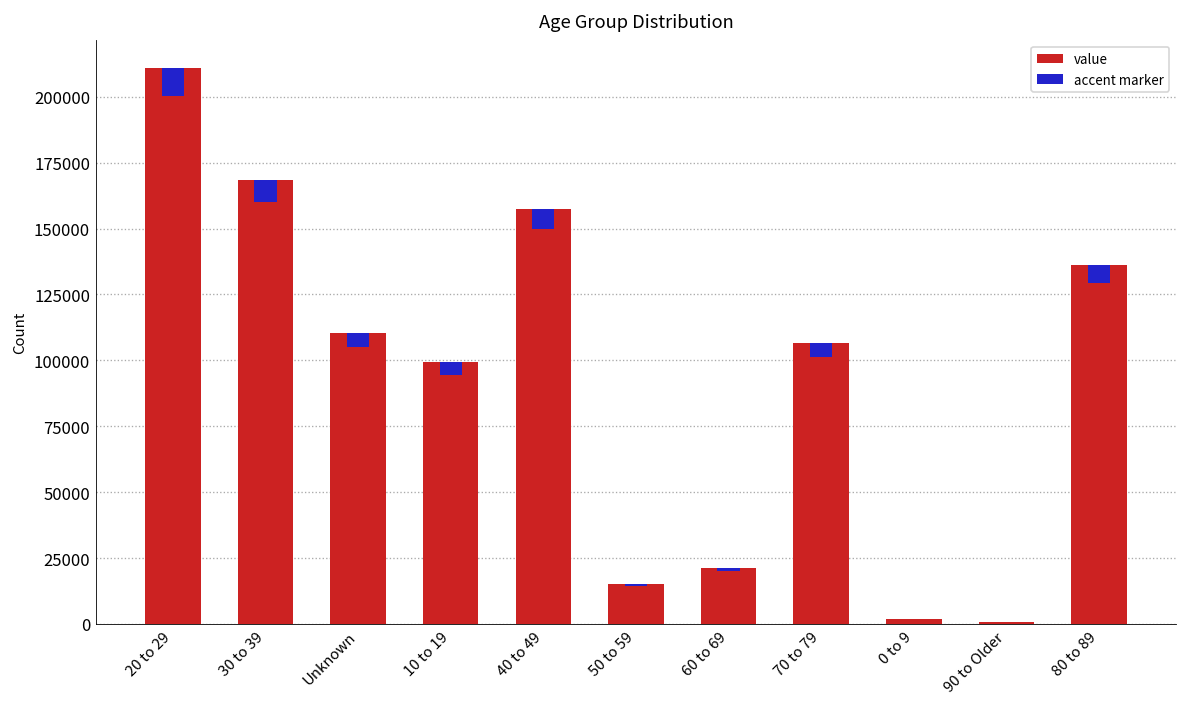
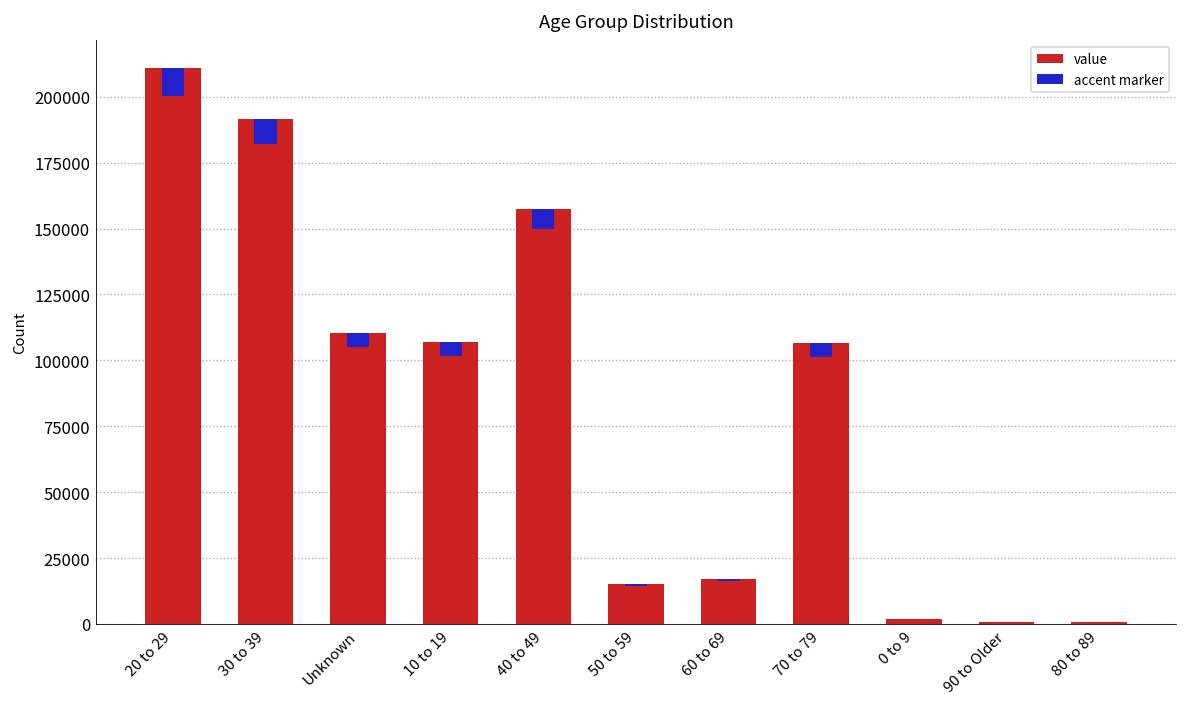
value, 30 to 39: 168000 -> 192000
value, 10 to 19: 99000 -> 107000
value, 60 to 69: 21000 -> 17000
value, 80 to 89: 136000 -> 1000
